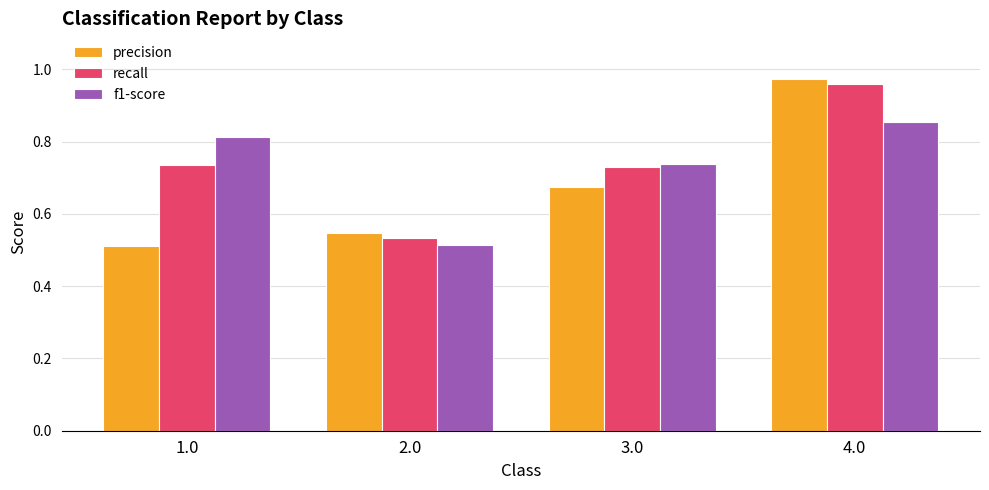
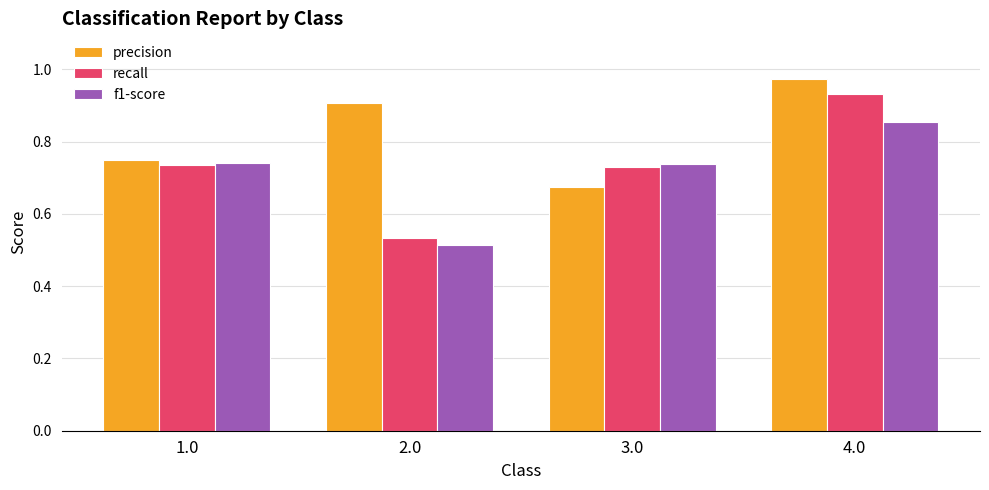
precision, 1.0: 0.51 -> 0.75
f1-score, 1.0: 0.81 -> 0.74
precision, 2.0: 0.55 -> 0.91
recall, 4.0: 0.96 -> 0.93
